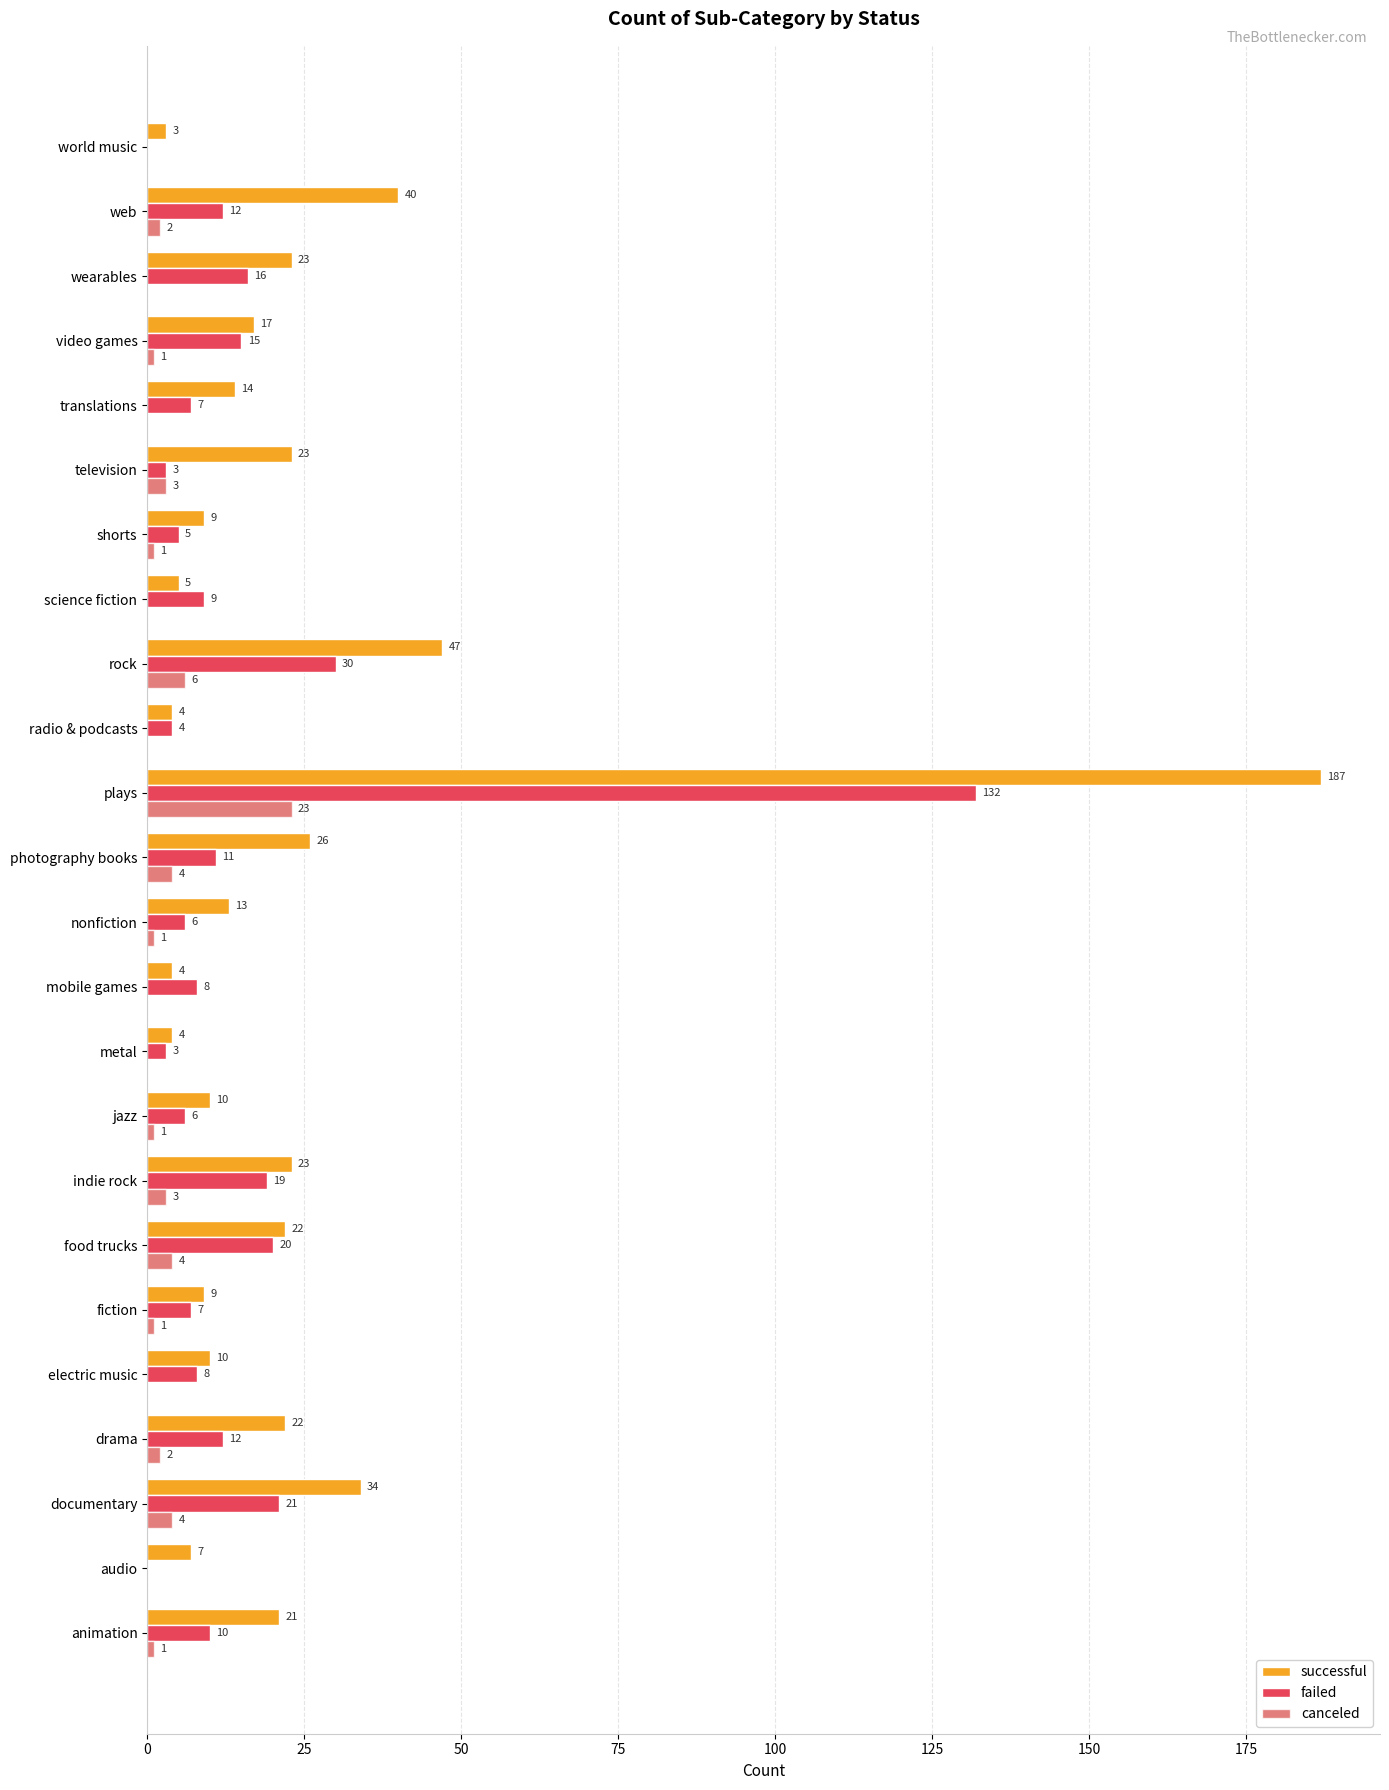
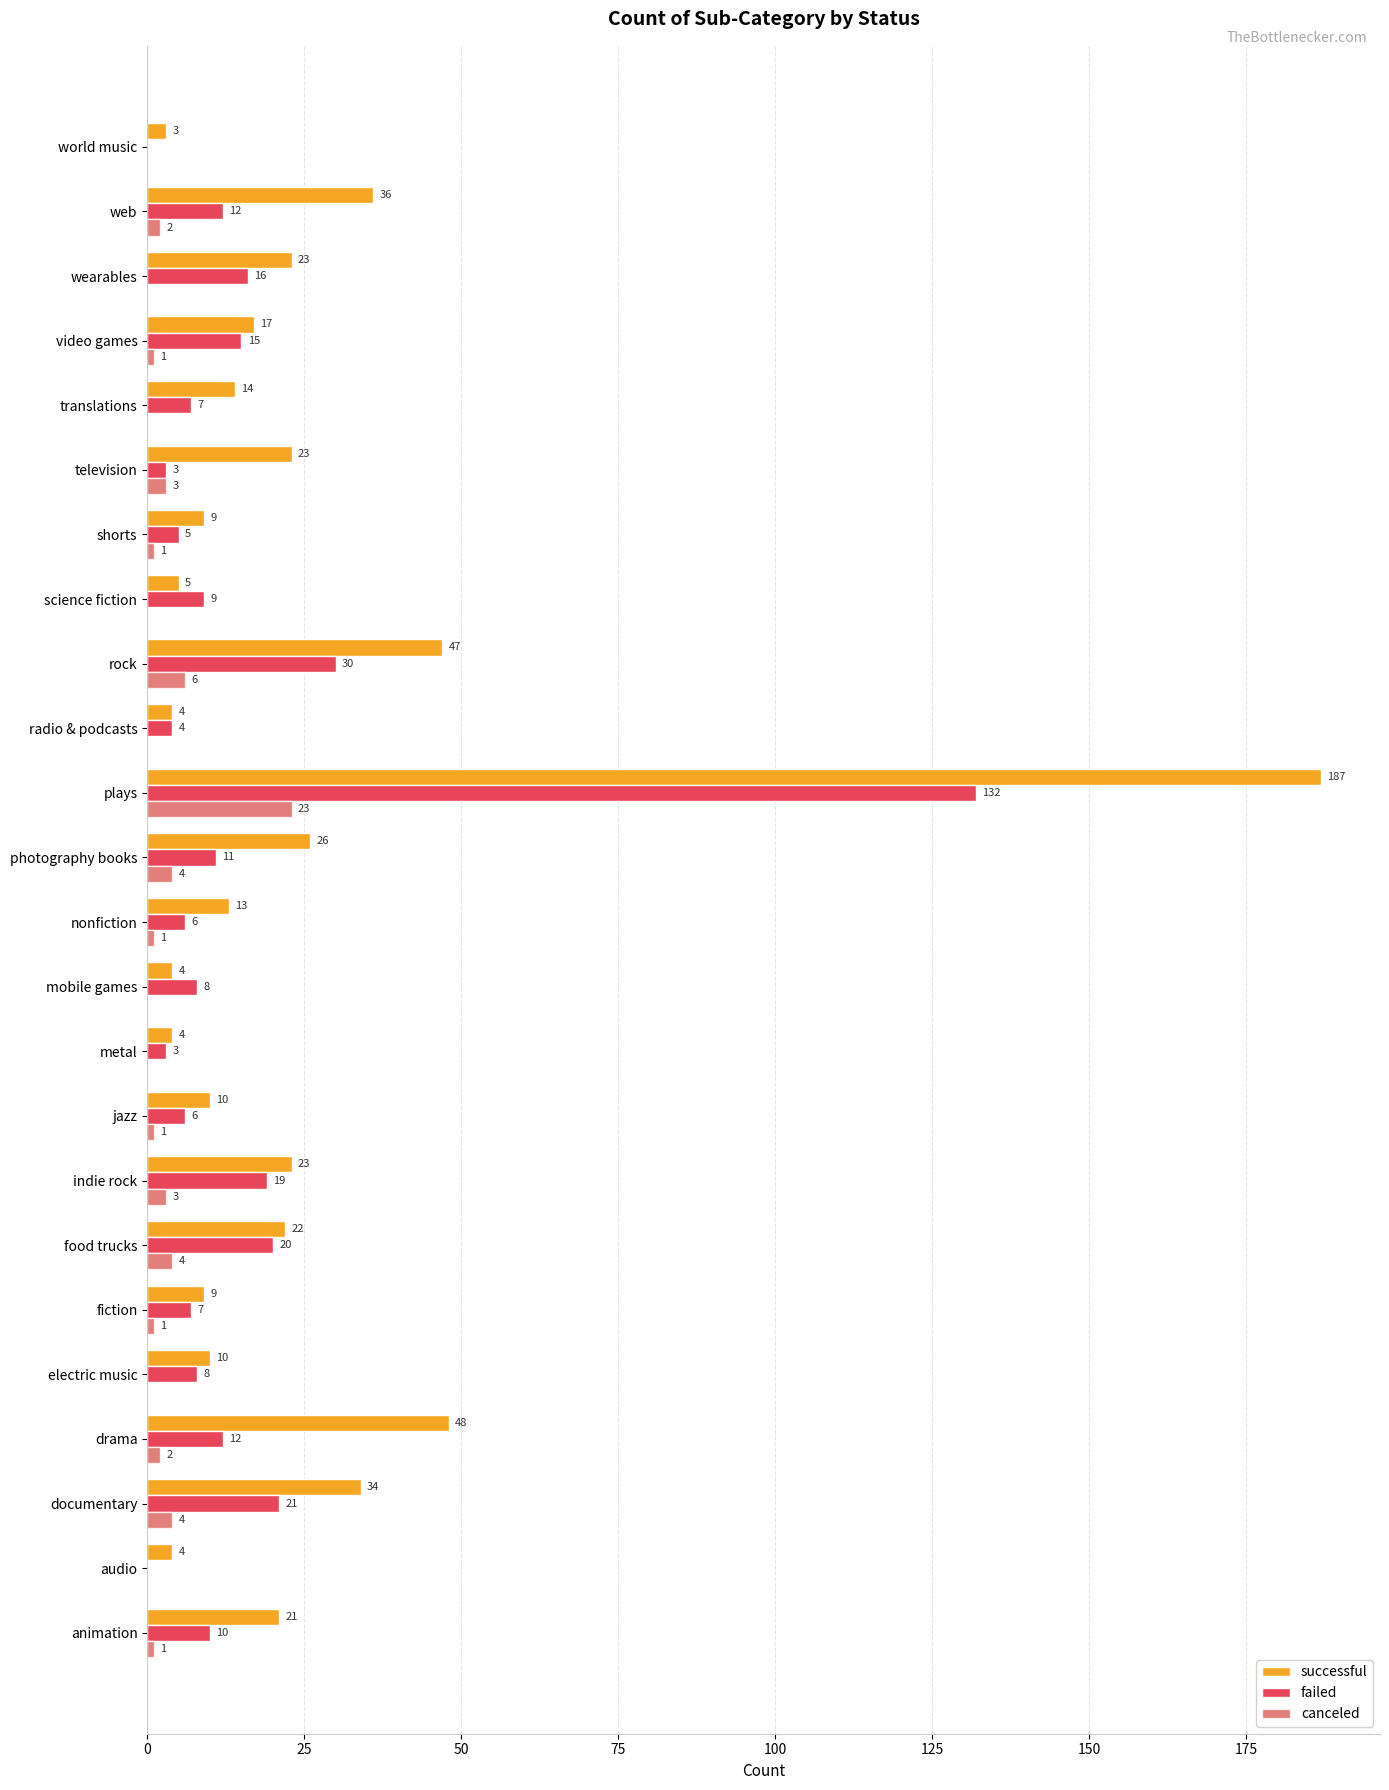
successful, web: 40 -> 36
successful, drama: 22 -> 48
successful, audio: 7 -> 4
